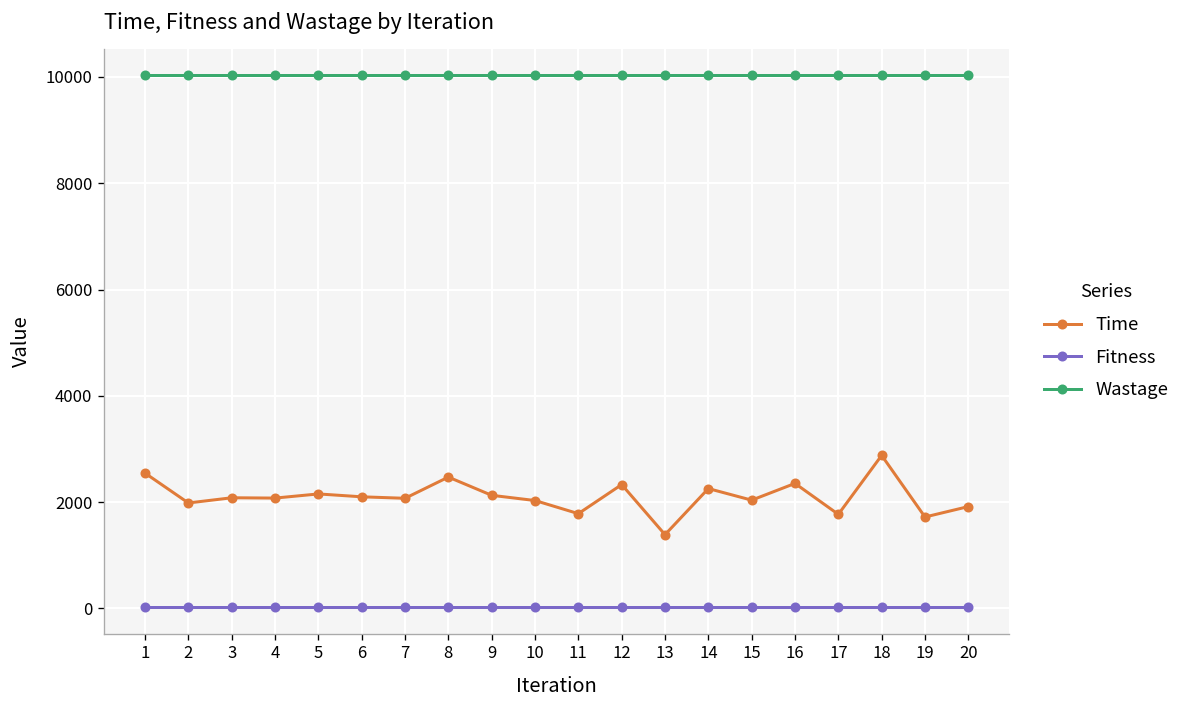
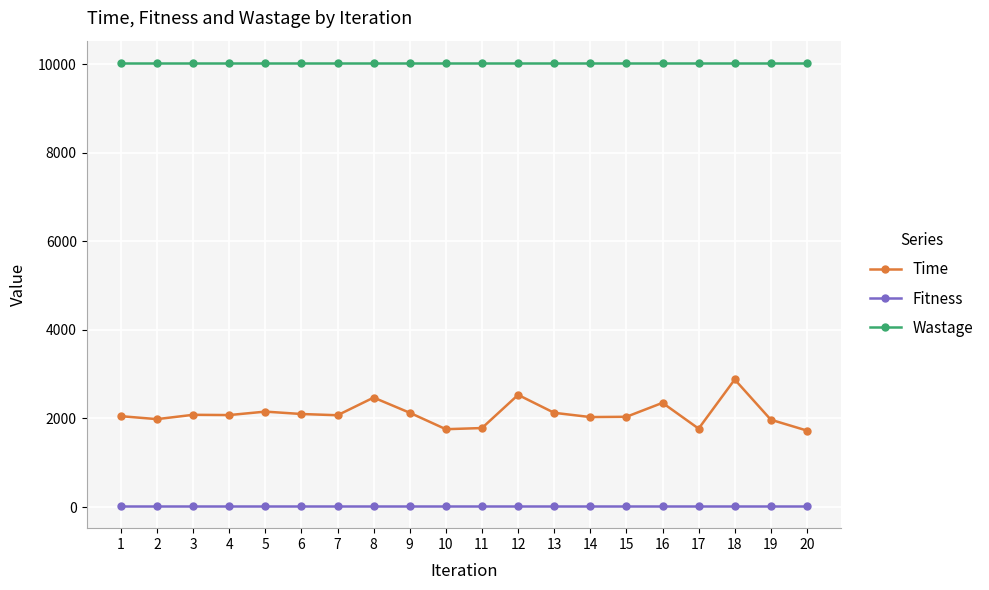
Time, 1: 2500 -> 2100
Time, 10: 2000 -> 1800
Time, 12: 2300 -> 2500
Time, 13: 1400 -> 2100
Time, 14: 2300 -> 2000
Time, 19: 1700 -> 2000
Time, 20: 1900 -> 1700
